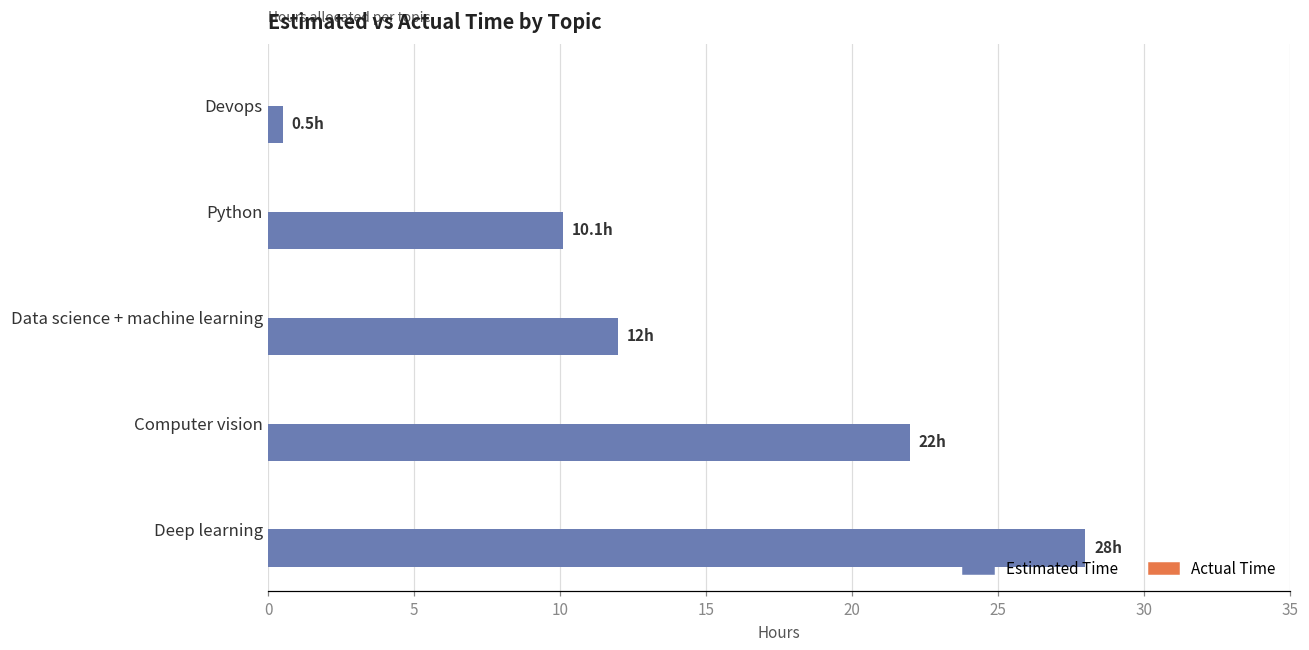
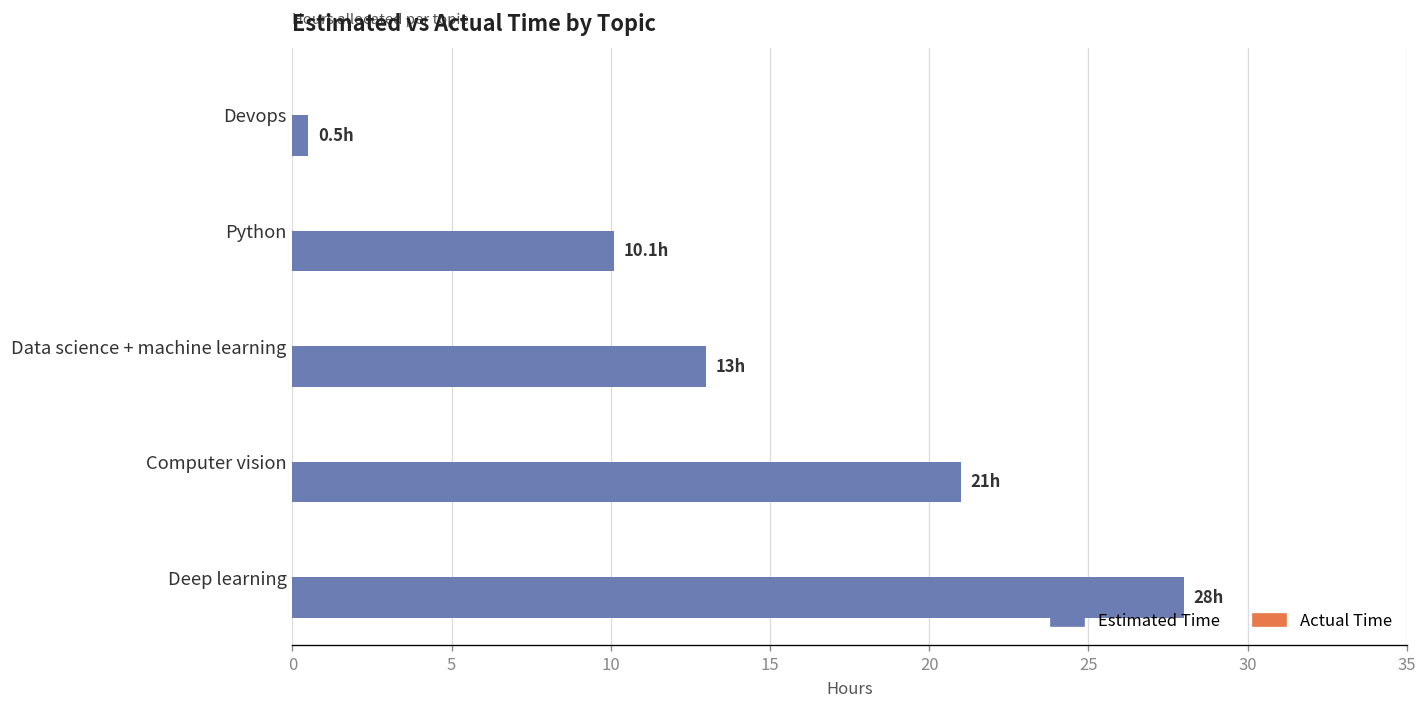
Estimated Time, Data science + machine learning: 12h -> 13h
Estimated Time, Computer vision: 22h -> 21h
